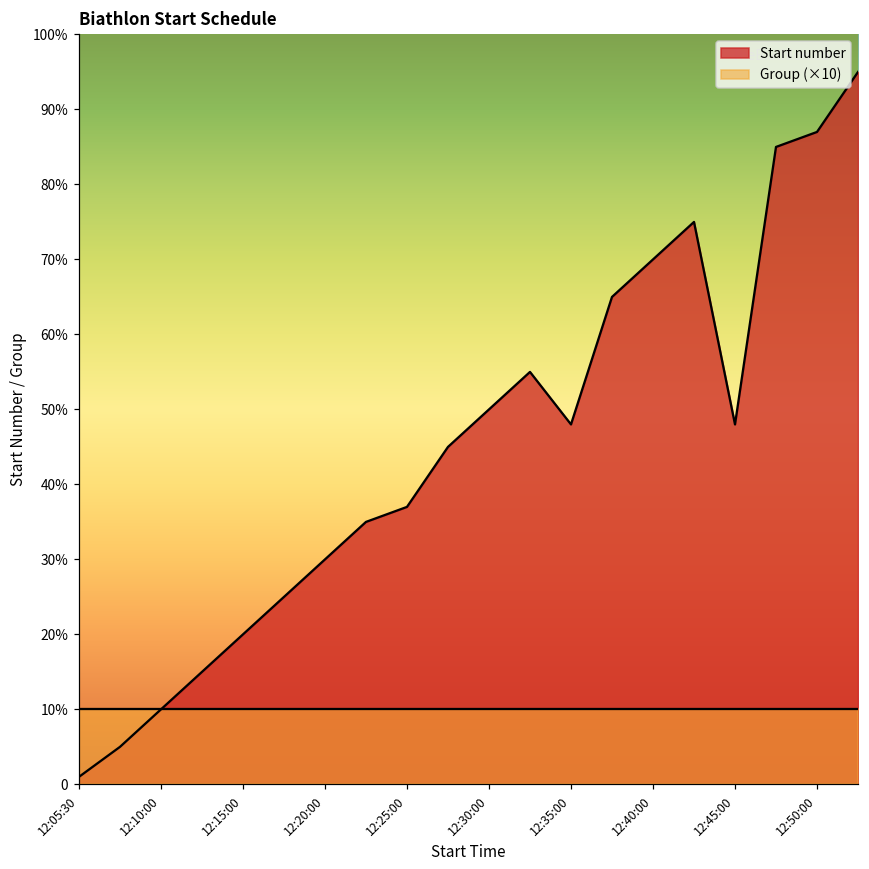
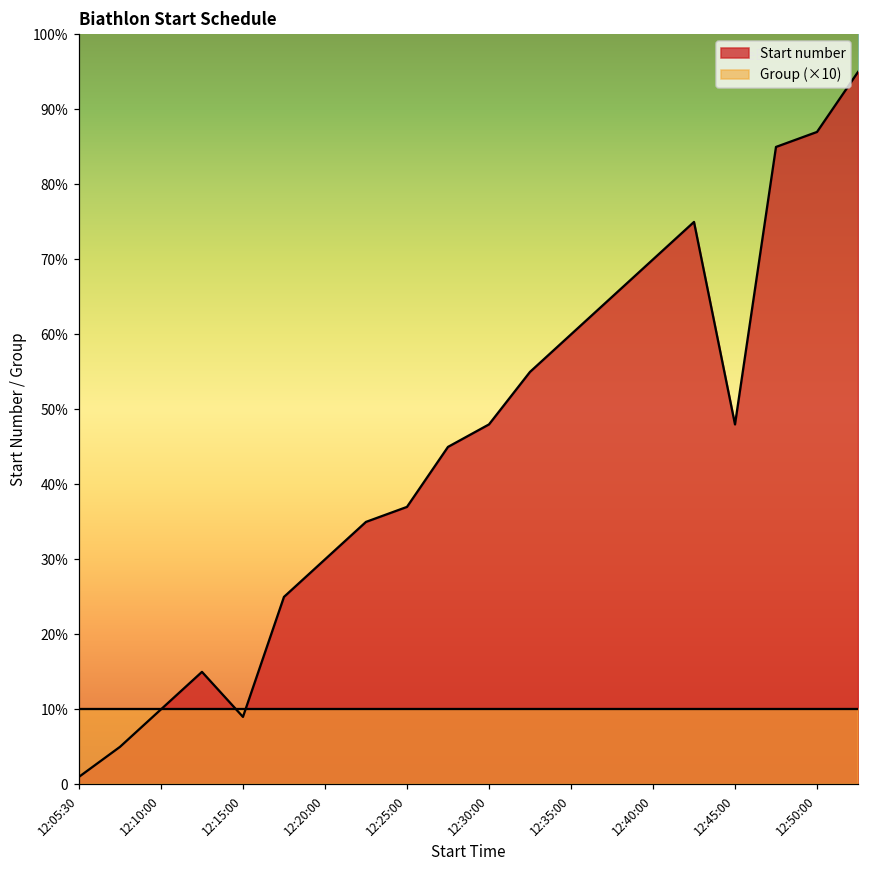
Start number, 12:15:00: 20% -> 9%
Start number, 12:30:00: 50% -> 48%
Start number, 12:35:00: 48% -> 60%
